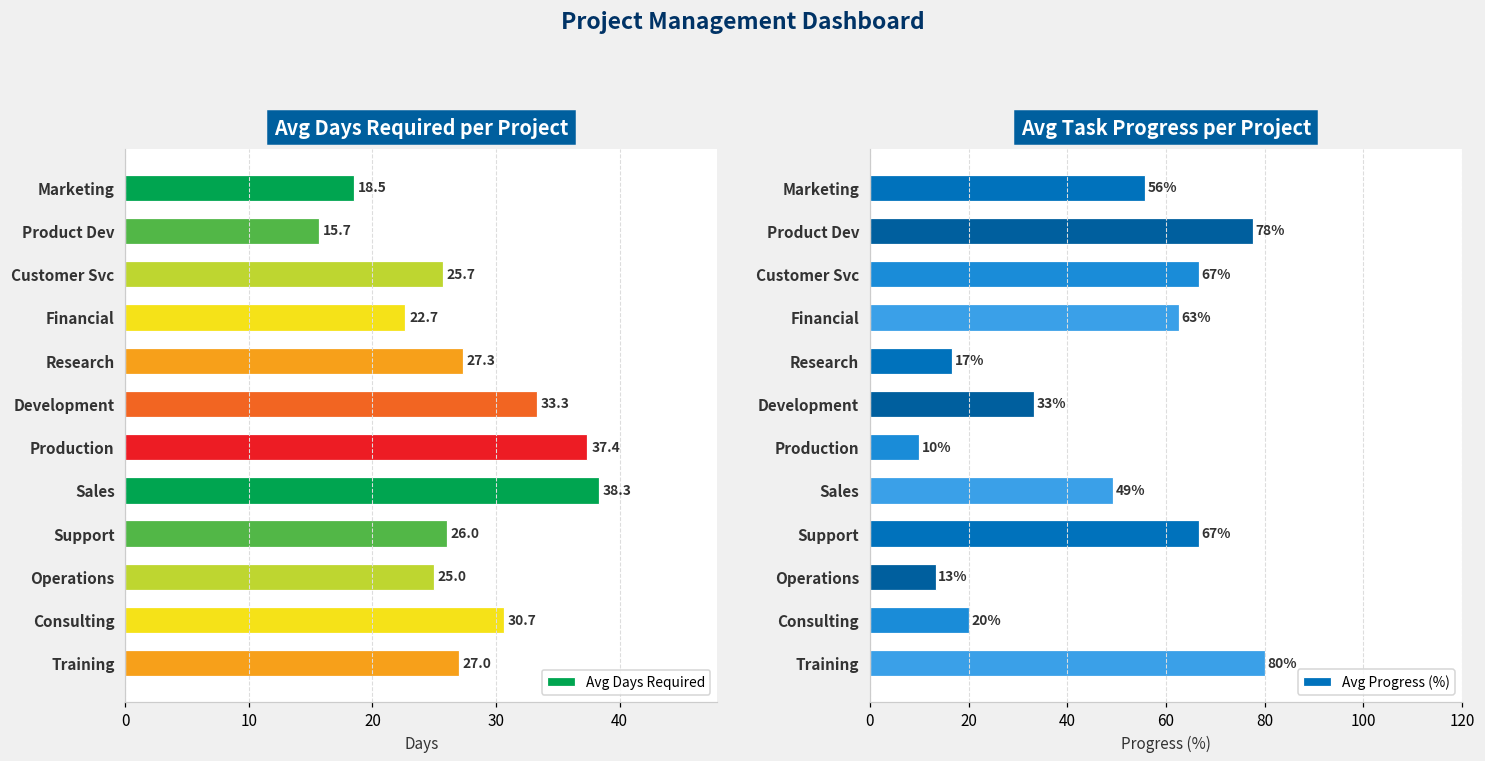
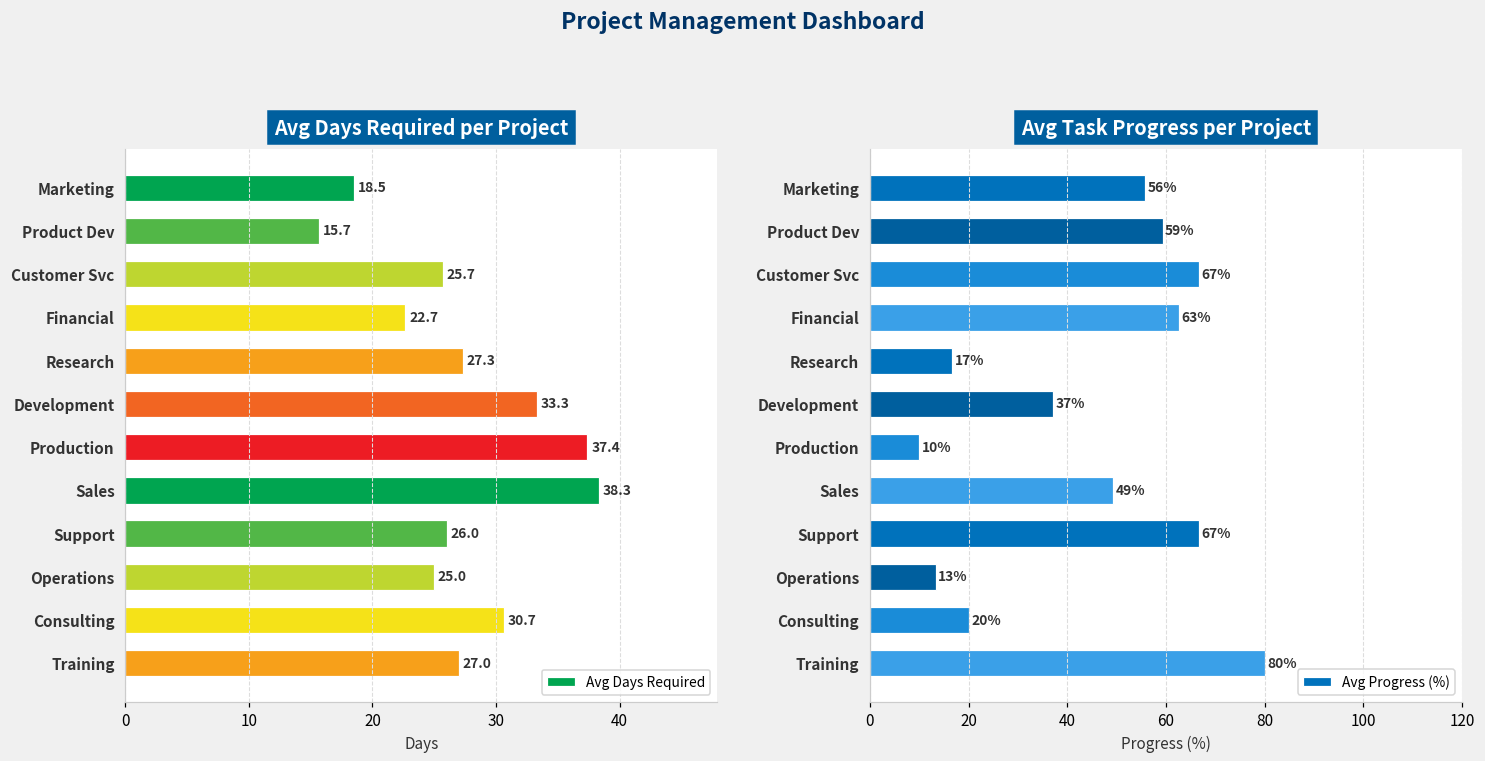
Avg Task Progress per Project, Product Dev: 78% -> 59%
Avg Task Progress per Project, Development: 33% -> 37%
